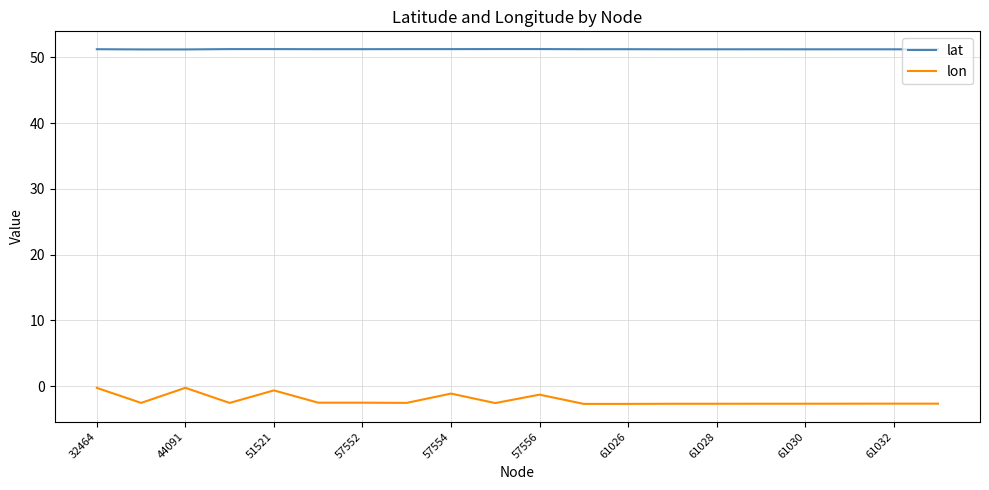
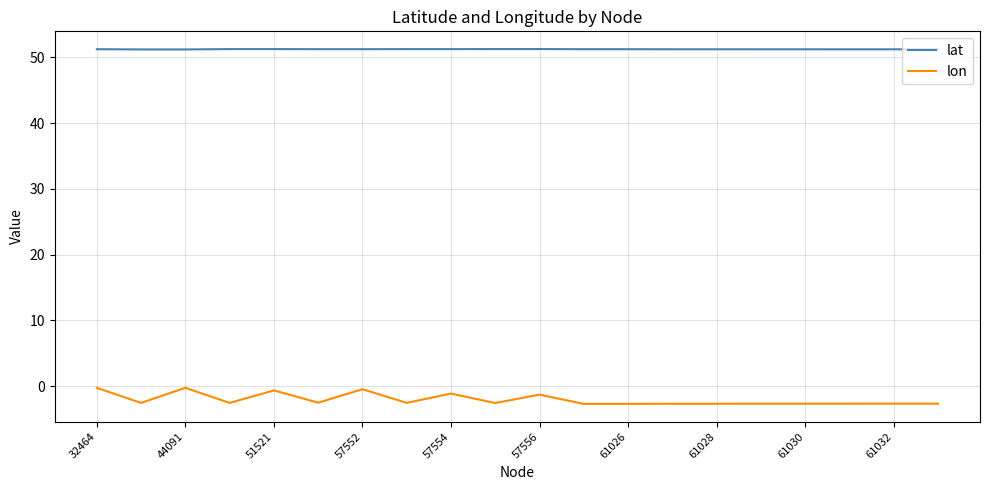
lon, 57552: -3 -> 0
